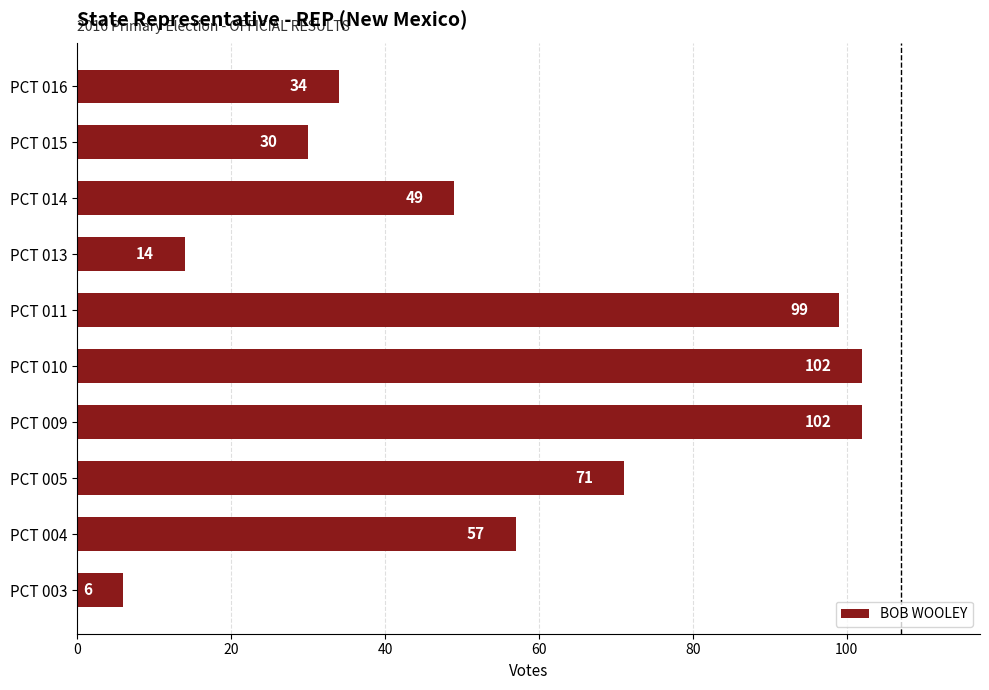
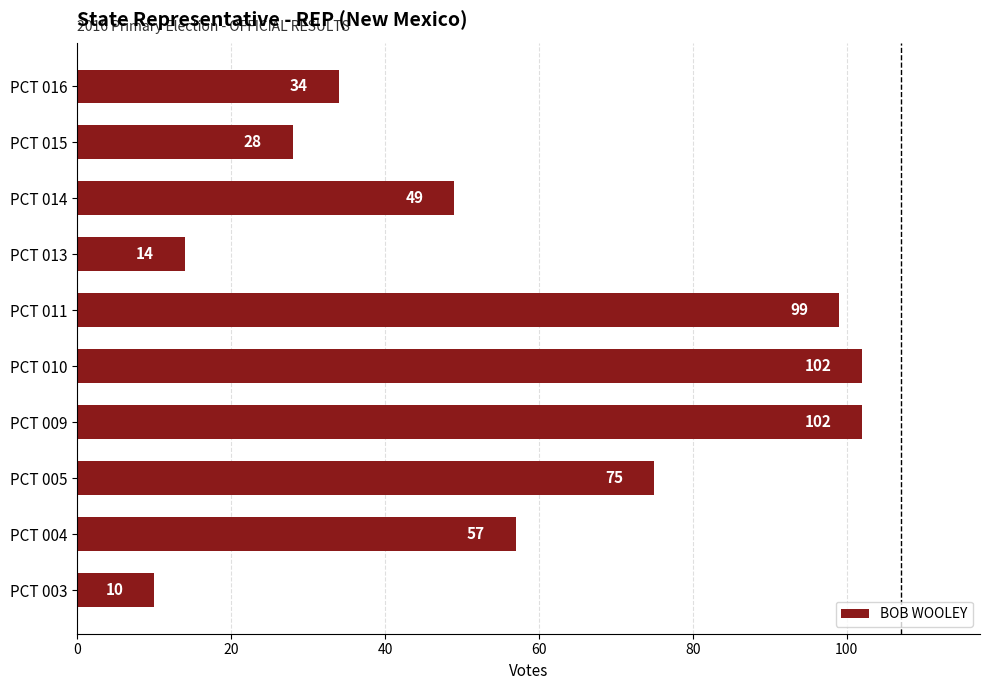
PCT 015: 30 -> 28
PCT 005: 71 -> 75
PCT 003: 6 -> 10
